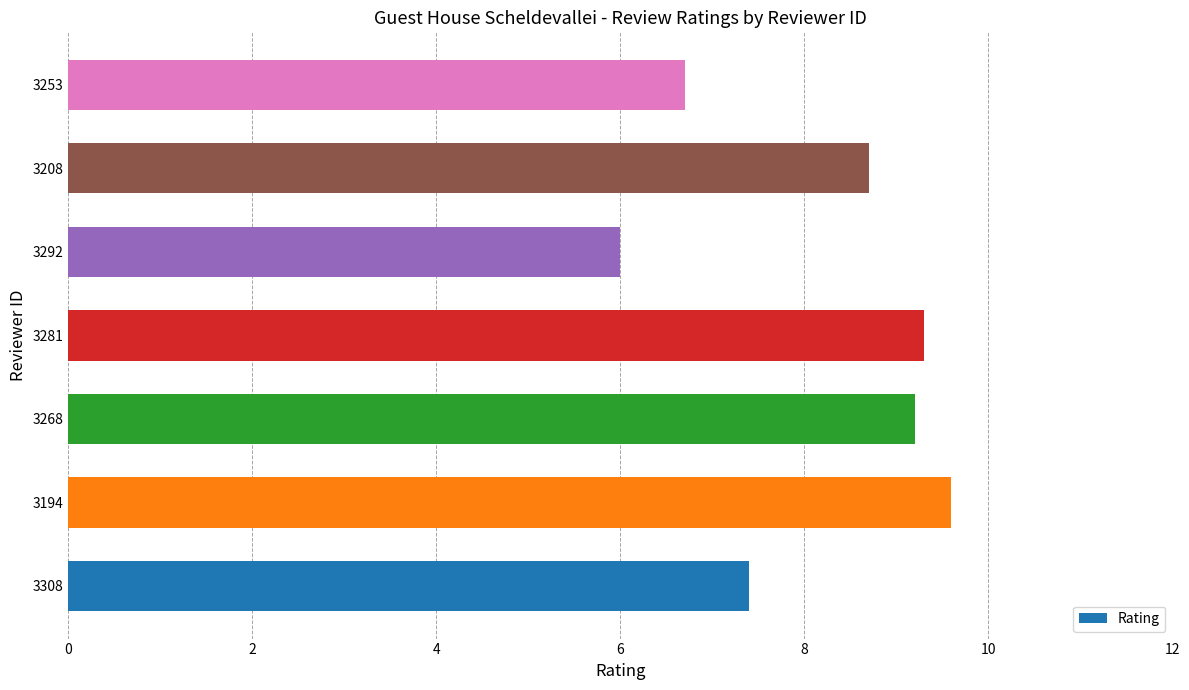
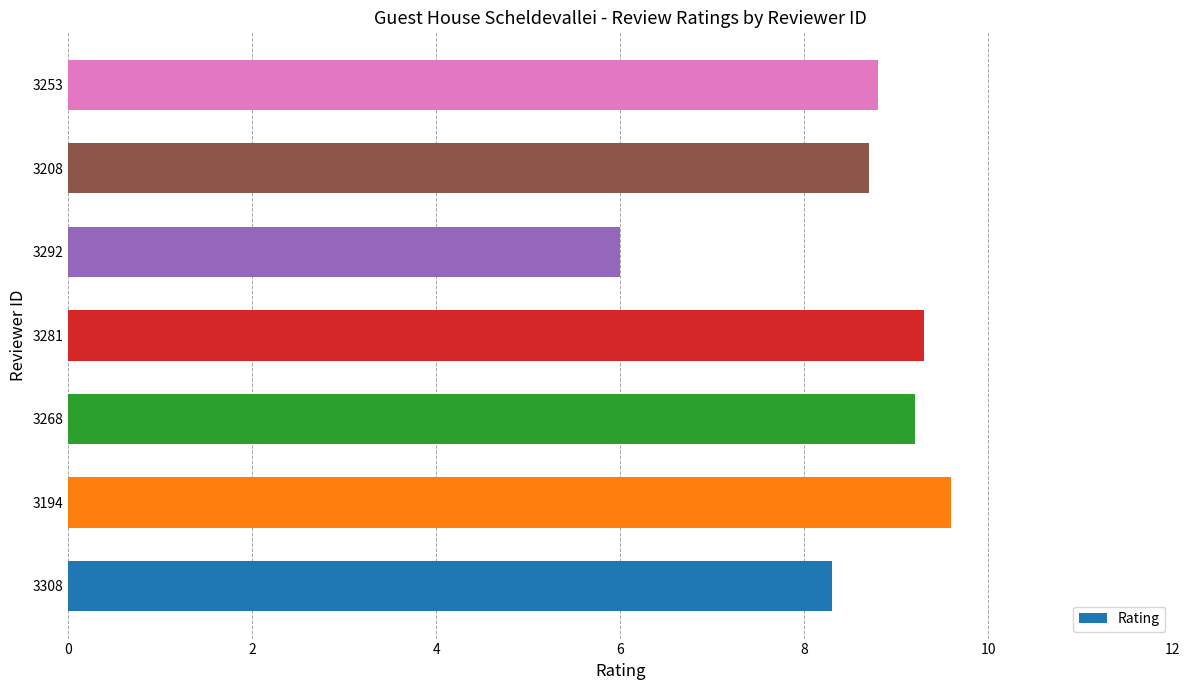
3253: 6.7 -> 8.8
3308: 7.4 -> 8.3
